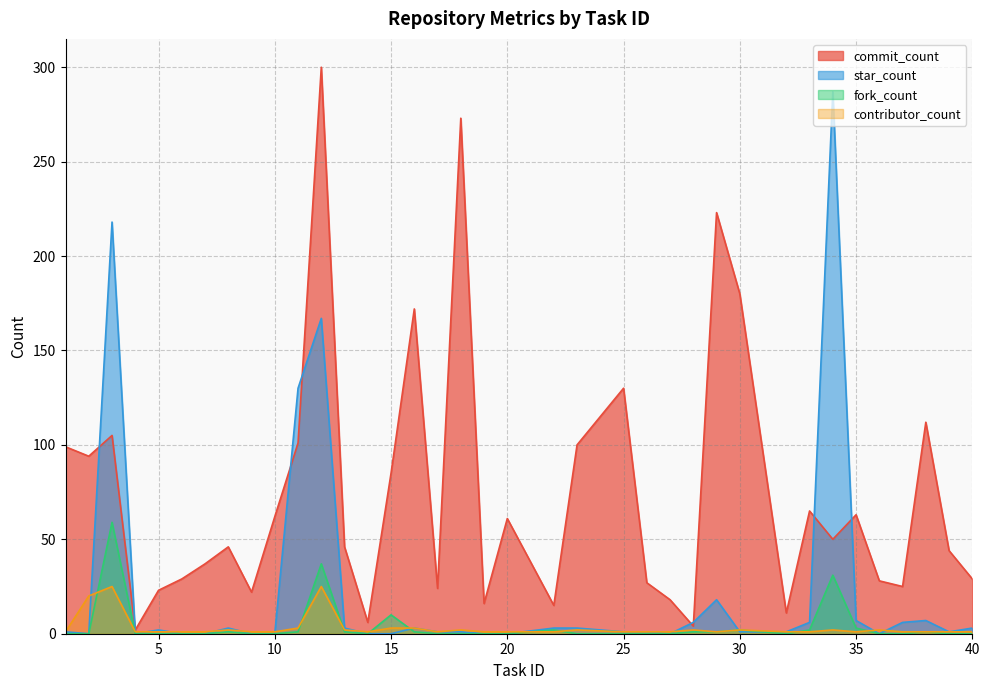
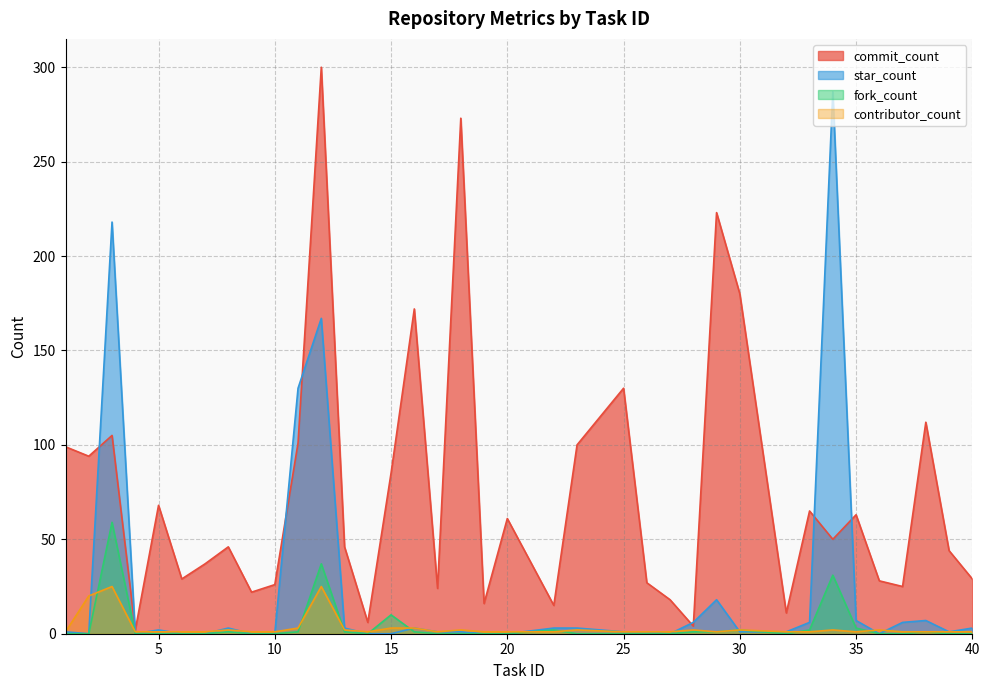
commit_count, 5: 23 -> 68
commit_count, 10: 62 -> 26
